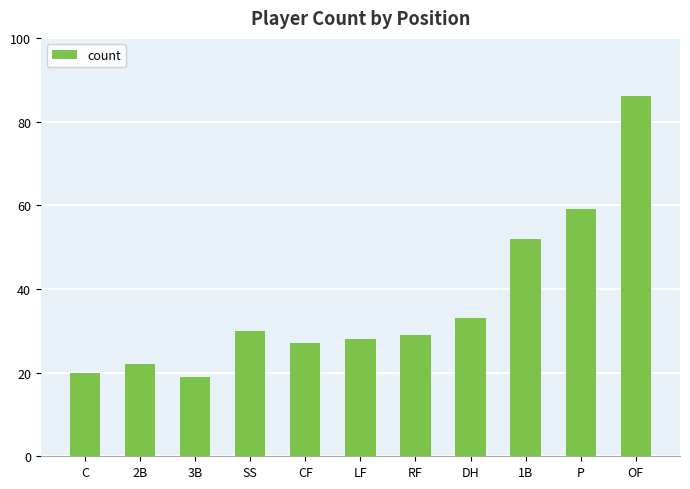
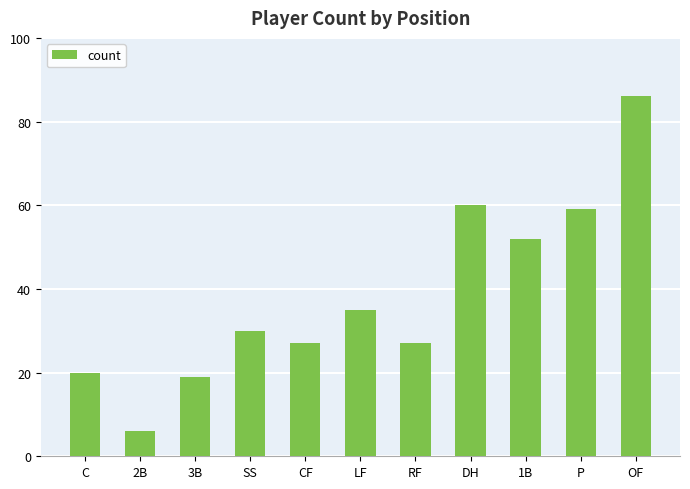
2B: 22 -> 6
LF: 28 -> 35
RF: 29 -> 27
DH: 33 -> 60
